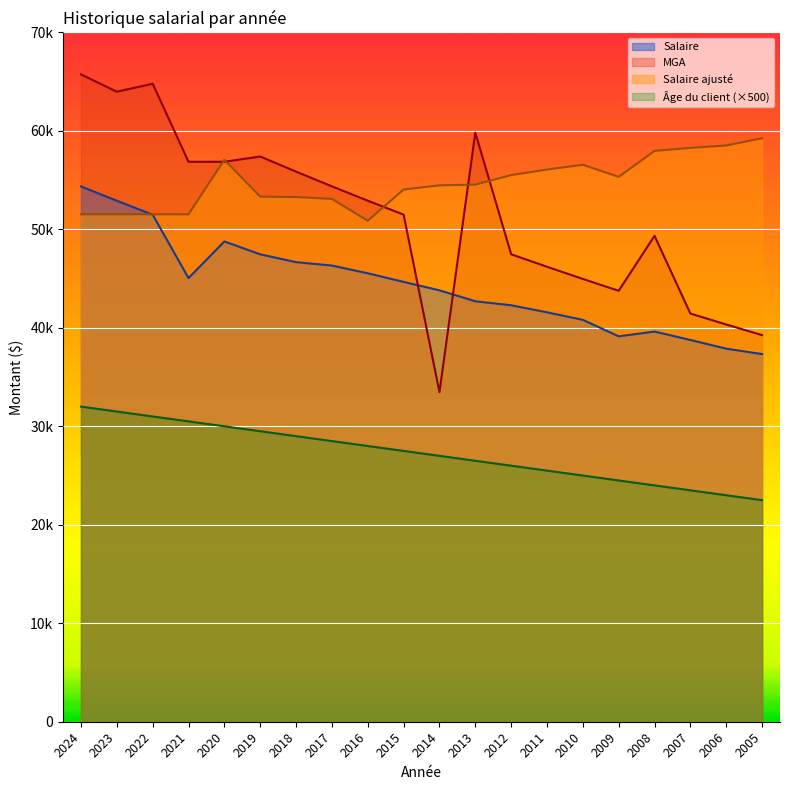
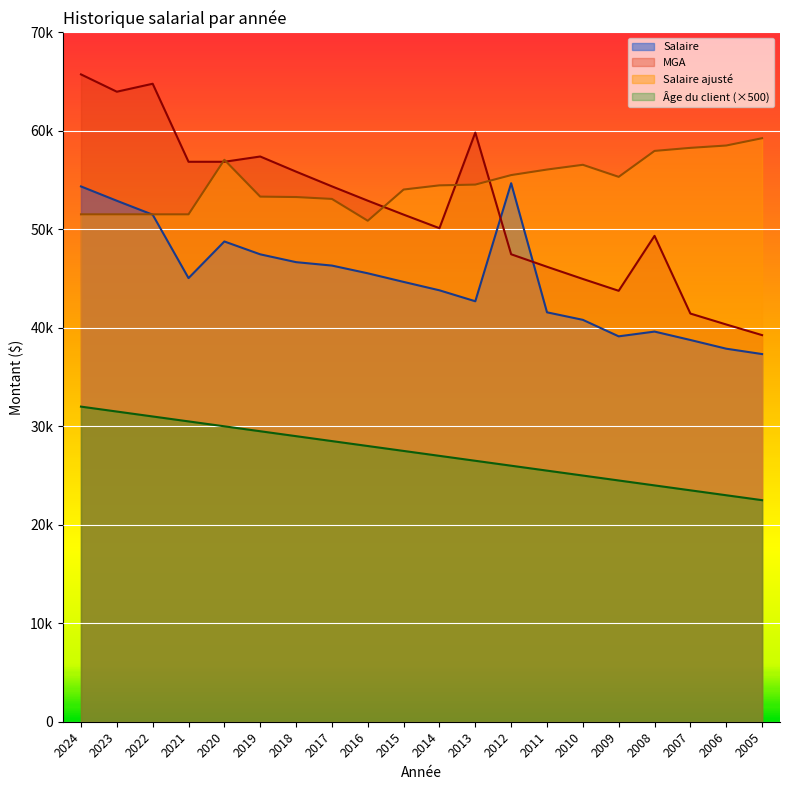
MGA, 2014: 33000 -> 50000
Salaire, 2012: 42000 -> 55000
